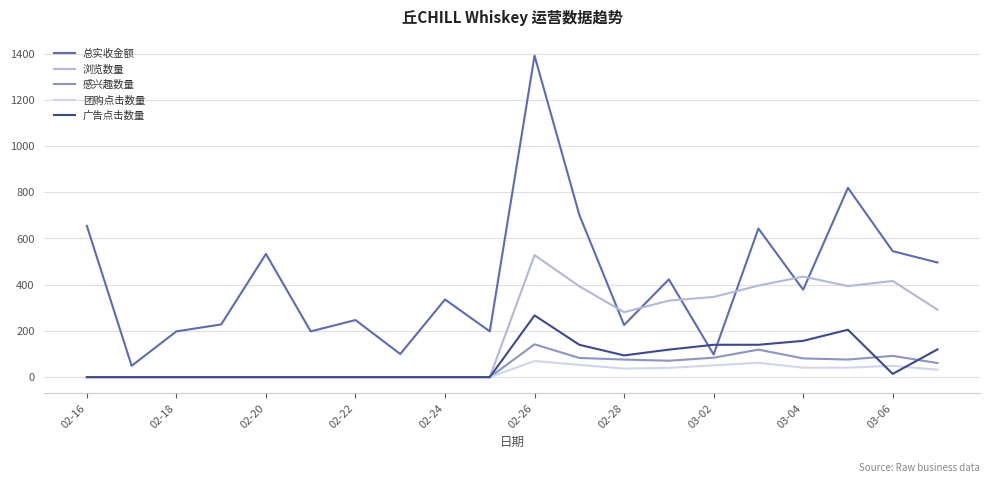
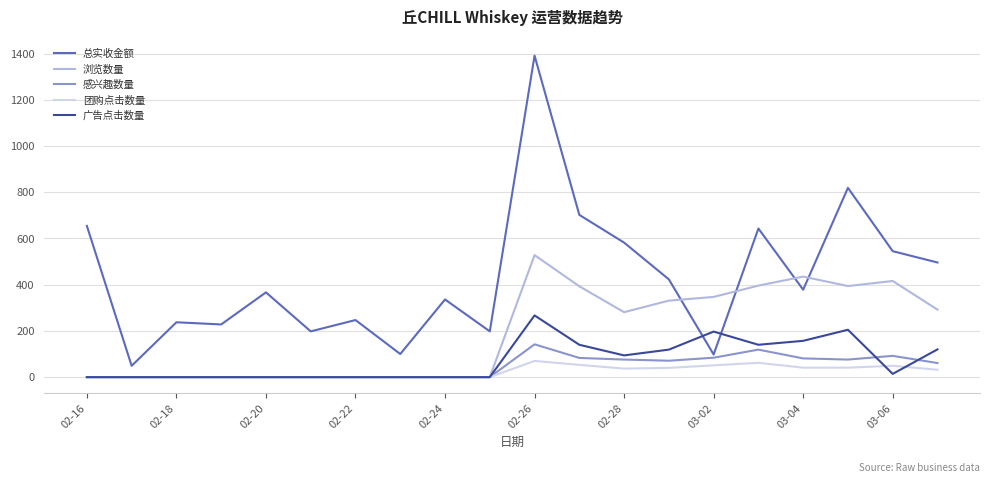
总实收金额, 02-18: 200 -> 240
总实收金额, 02-20: 530 -> 370
总实收金额, 02-28: 230 -> 580
广告点击数量, 03-02: 140 -> 200
